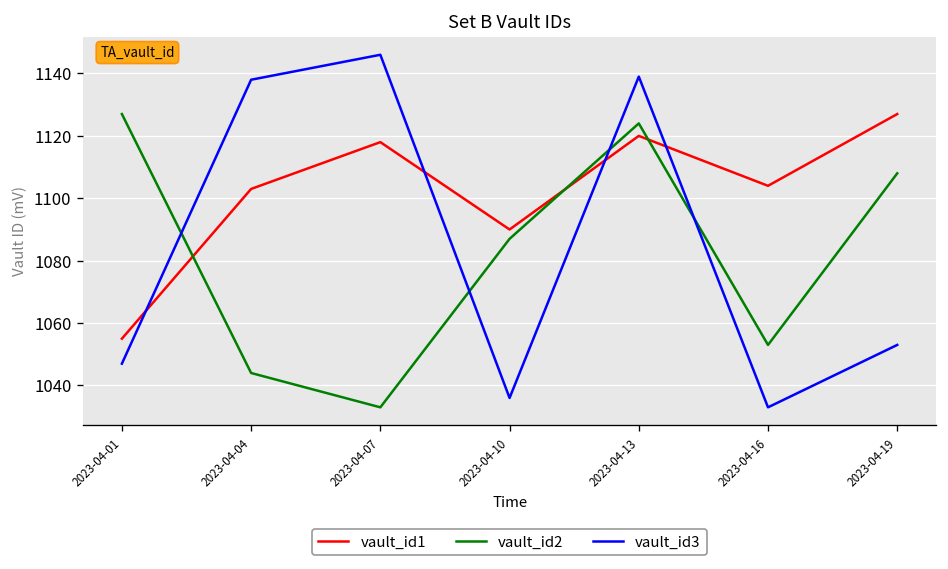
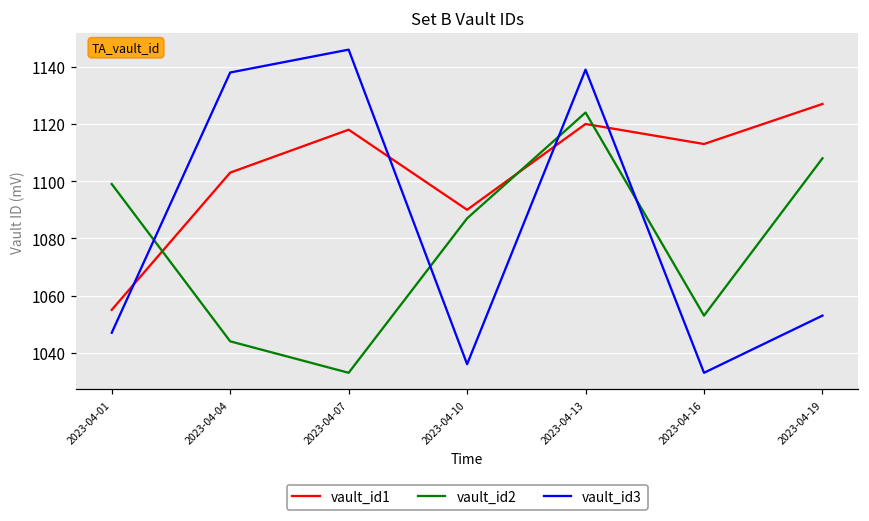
vault_id2, 2023-04-01: 1127 -> 1099
vault_id1, 2023-04-16: 1104 -> 1113
